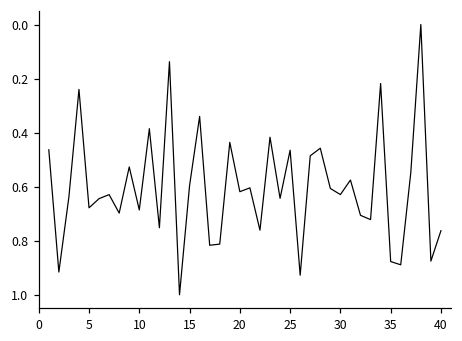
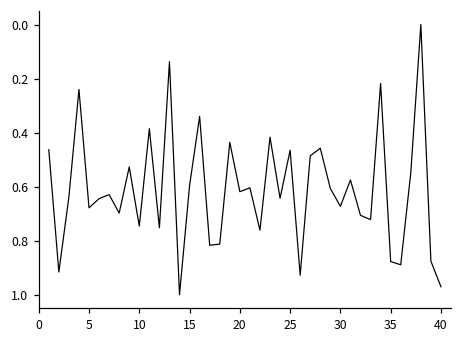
10: 0.69 -> 0.75
30: 0.63 -> 0.67
40: 0.76 -> 0.97
